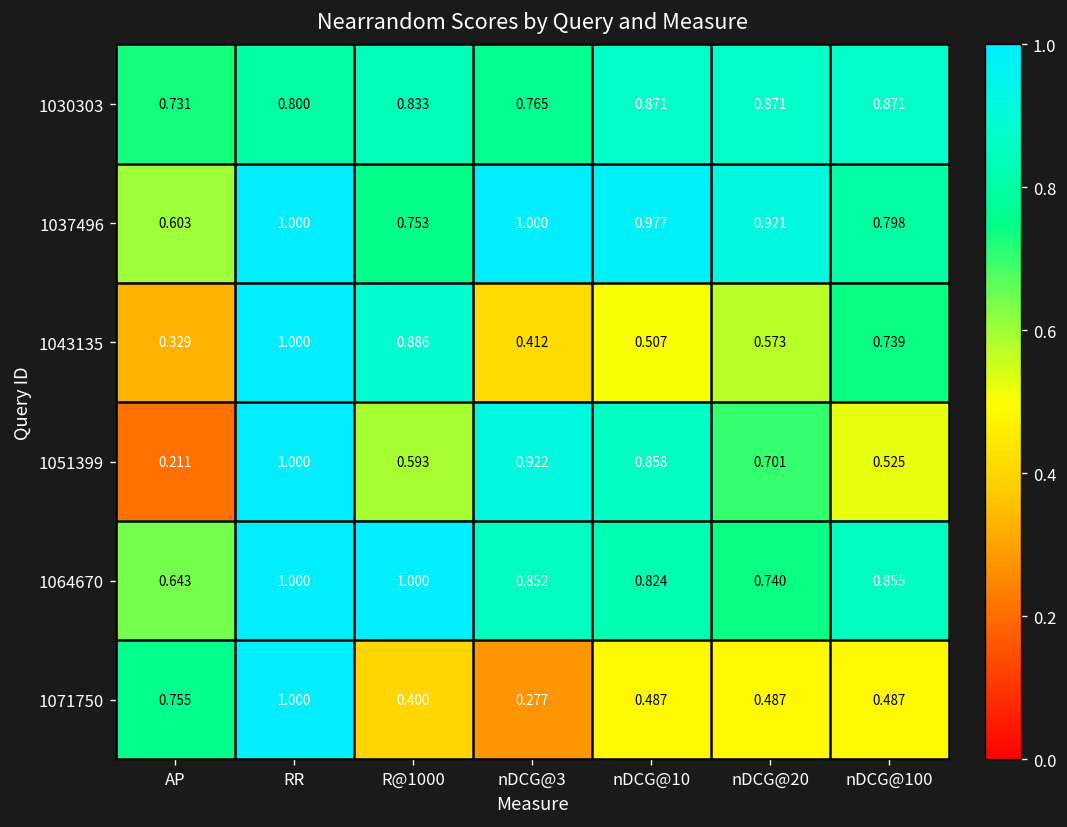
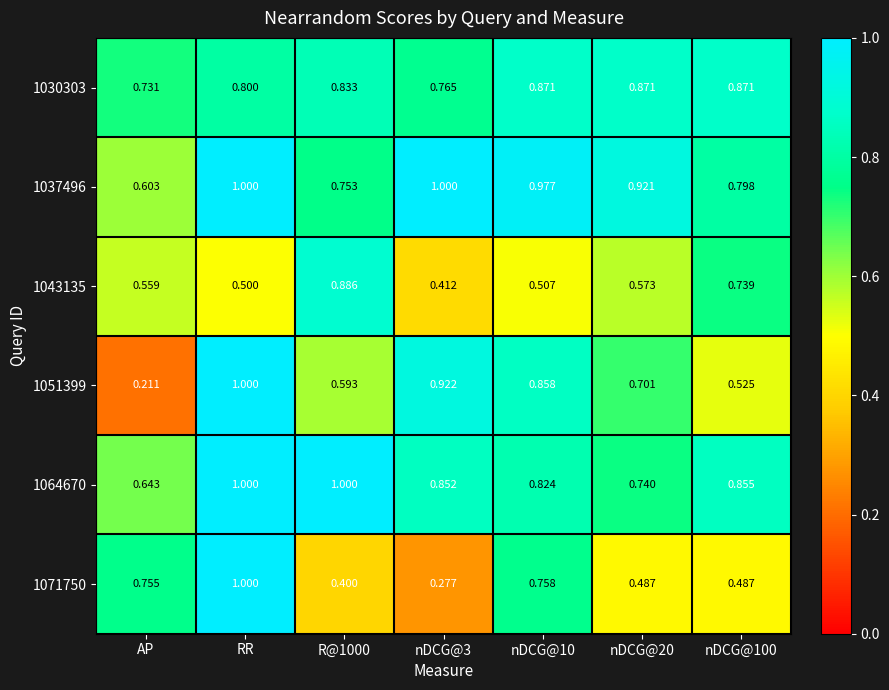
1043135, AP: 0.329 -> 0.559
1043135, RR: 1.000 -> 0.500
1071750, nDCG@10: 0.487 -> 0.758
